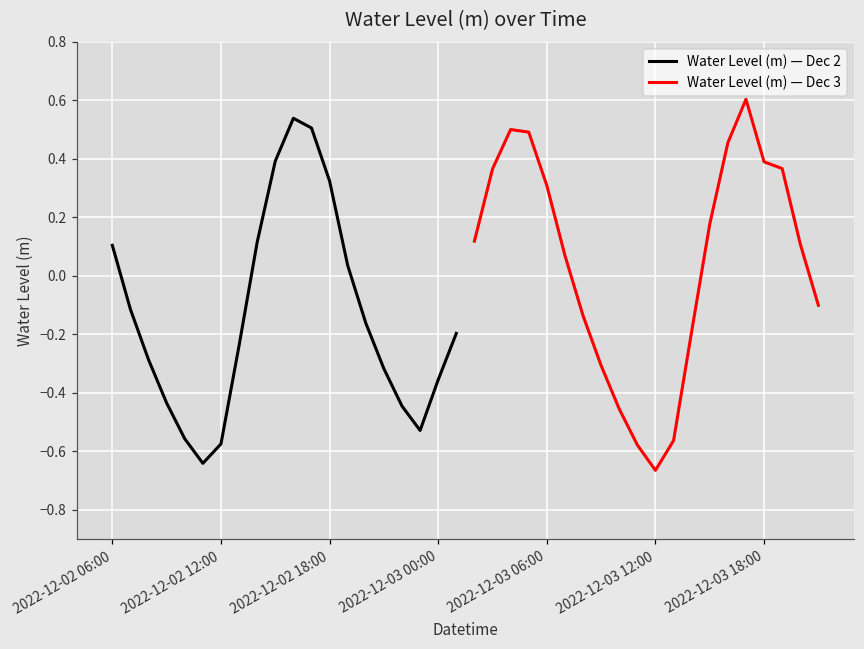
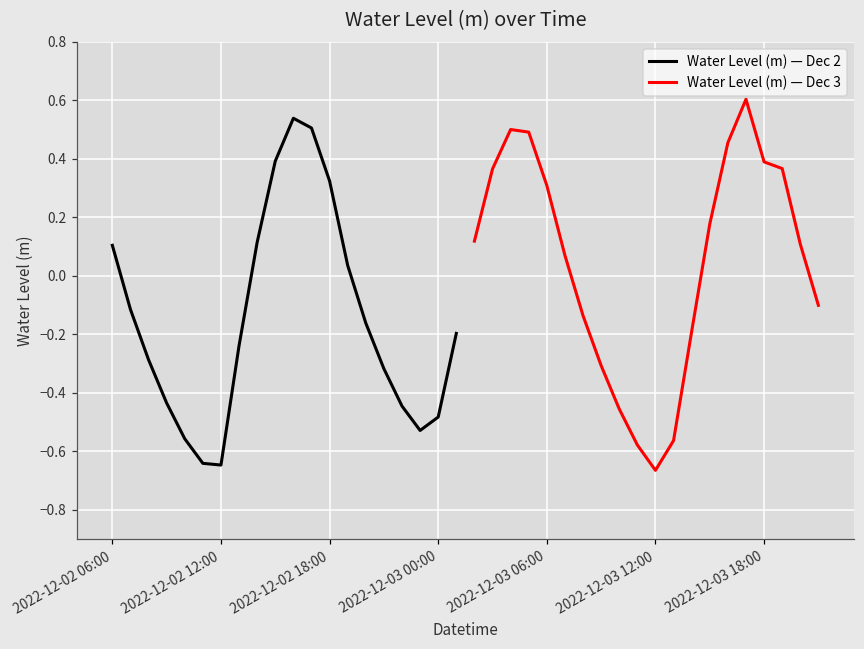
Water Level (m) — Dec 2, 2022-12-02 12:00: -0.57 -> -0.65
Water Level (m) — Dec 2, 2022-12-03 00:00: -0.36 -> -0.48
